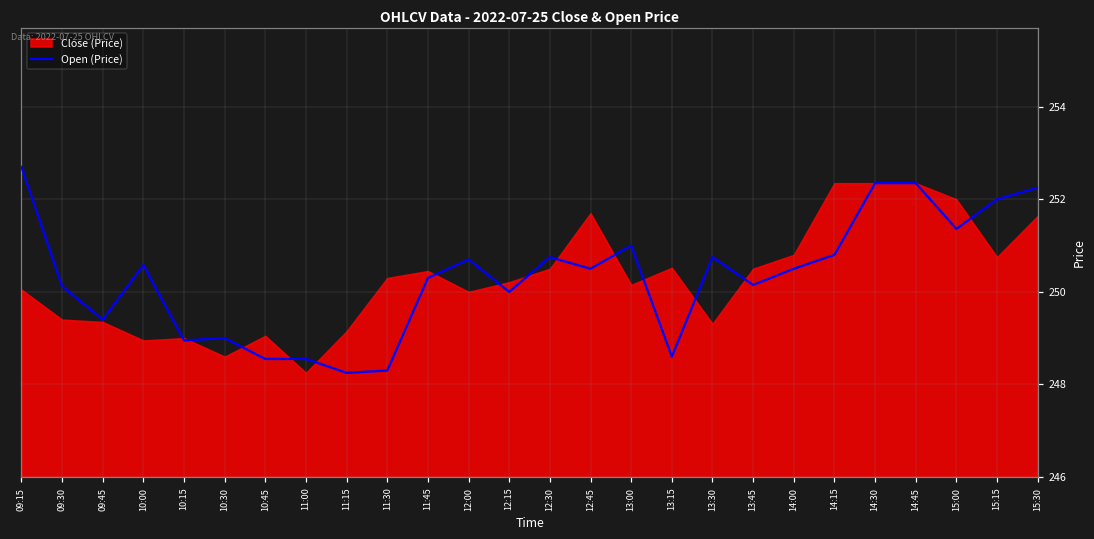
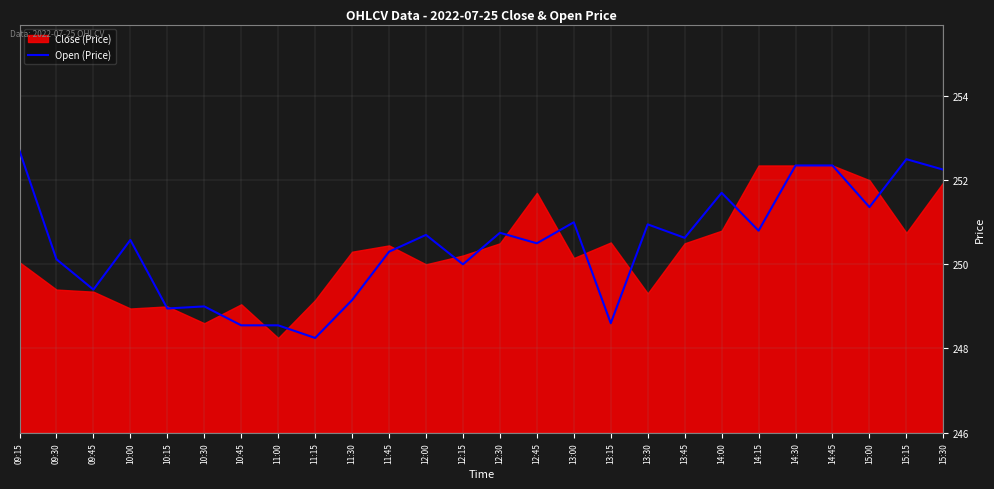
Open (Price), 11:30: 248.3 -> 249.2
Open (Price), 13:30: 250.8 -> 251.0
Open (Price), 13:45: 250.2 -> 250.6
Open (Price), 14:00: 250.5 -> 251.7
Open (Price), 15:15: 252.0 -> 252.5
Close (Price), 15:30: 251.6 -> 252.0
